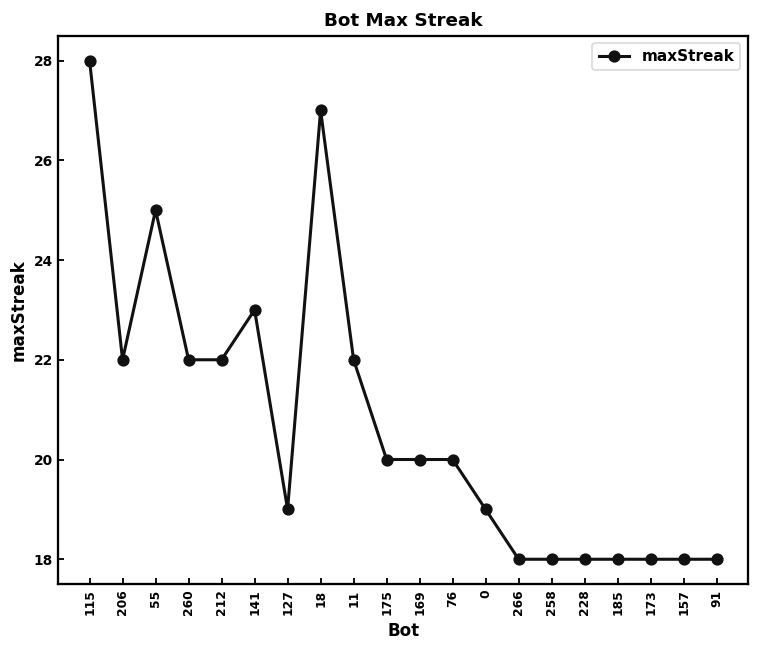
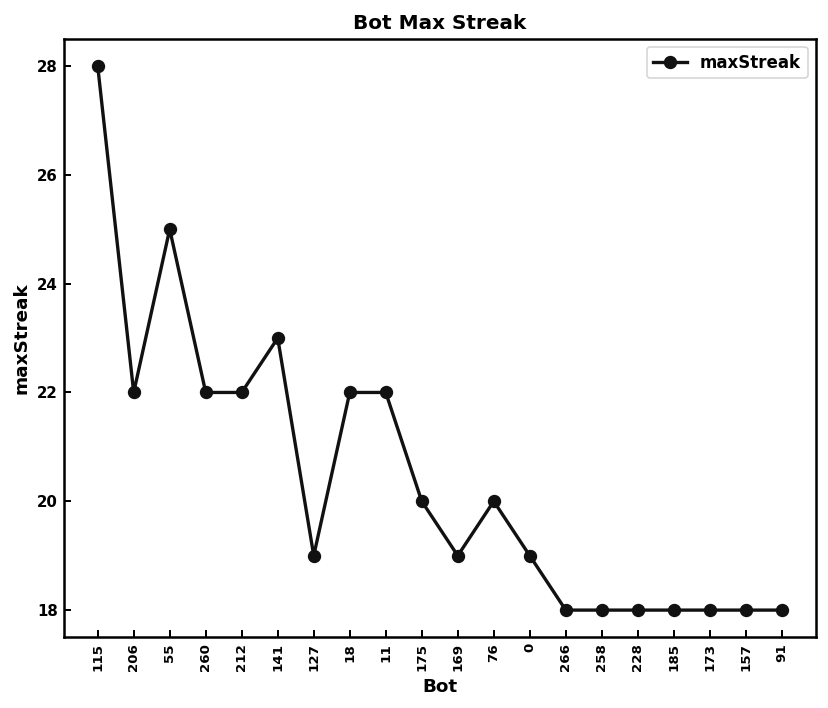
18: 27 -> 22
169: 20 -> 19
